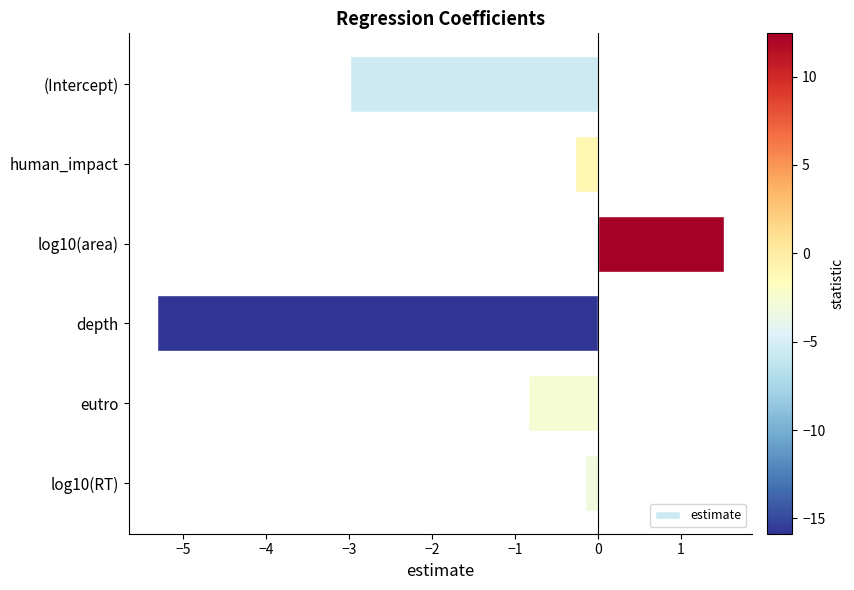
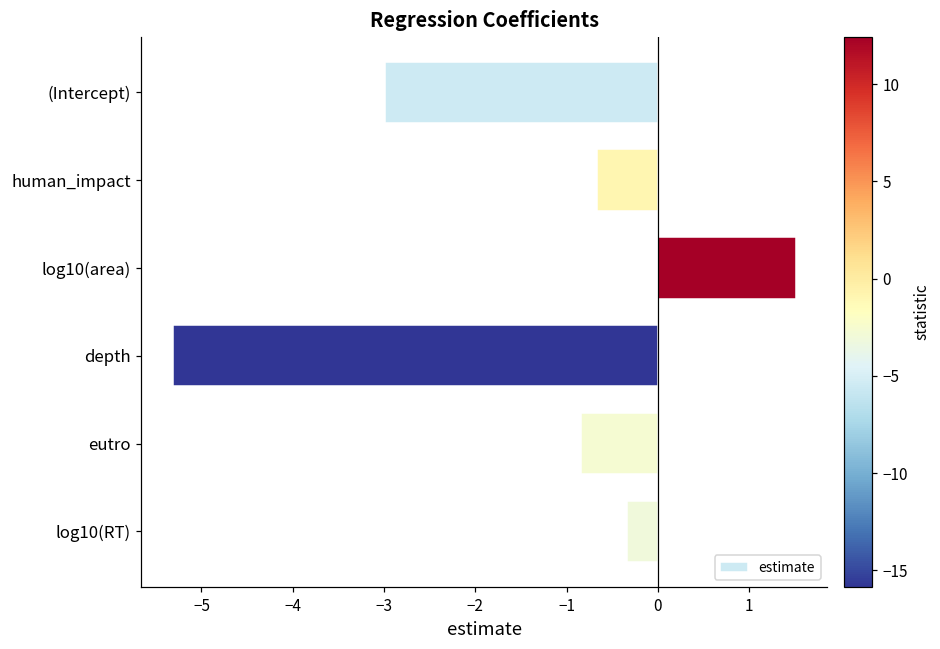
human_impact: -0.3 -> -0.7
log10(RT): -0.2 -> -0.3
